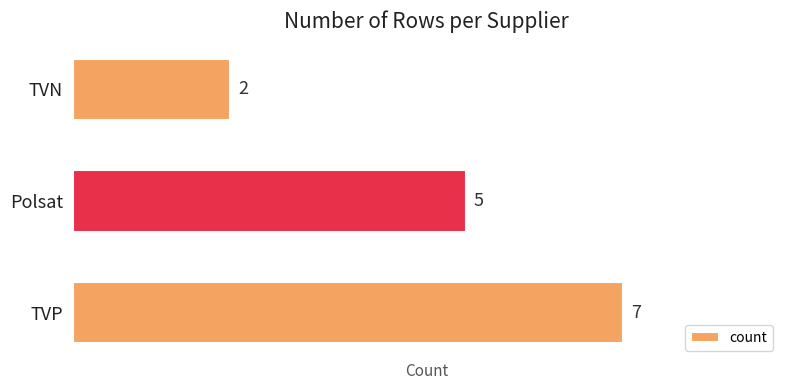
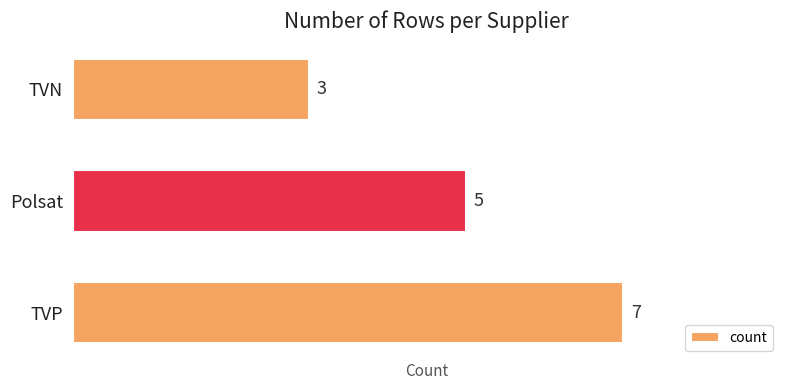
TVN: 2 -> 3
